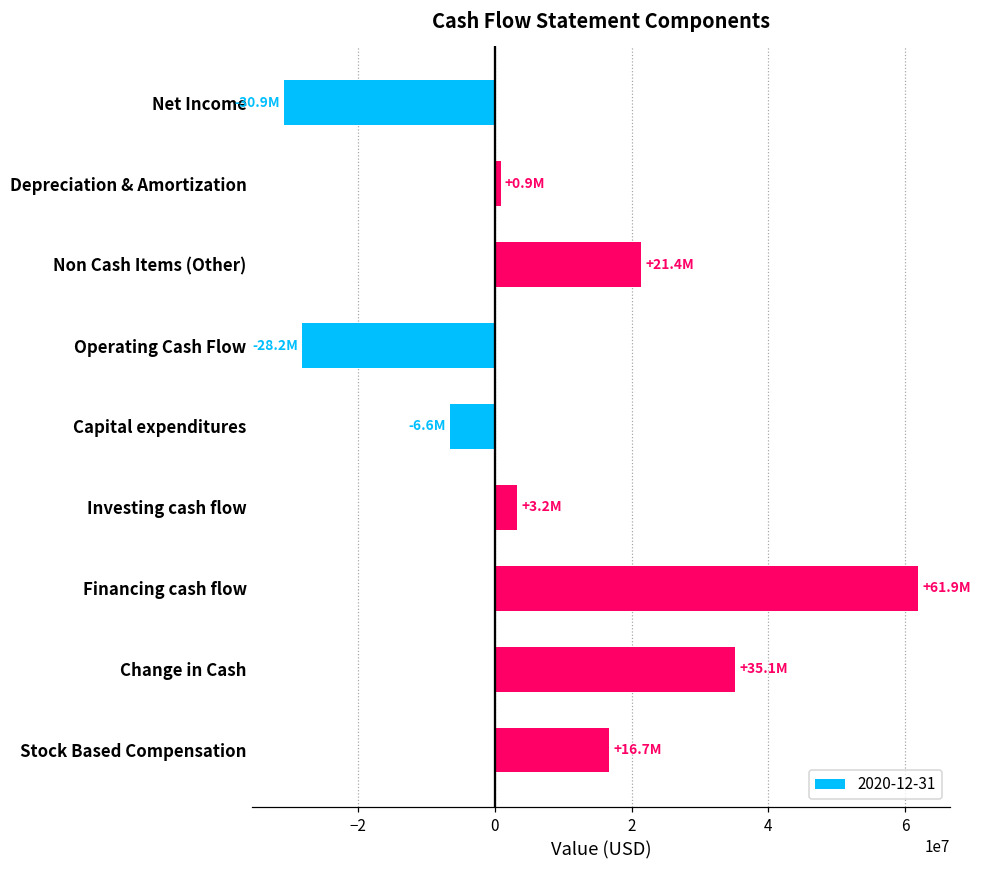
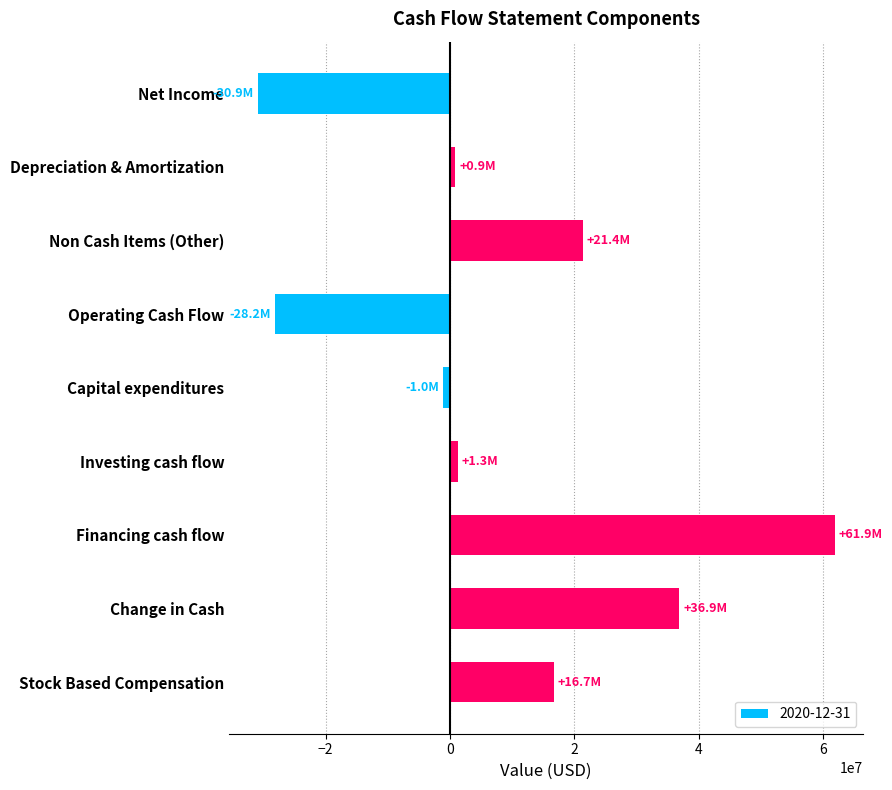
Capital expenditures: -6.6M -> -1.0M
Investing cash flow: +3.2M -> +1.3M
Change in Cash: +35.1M -> +36.9M
